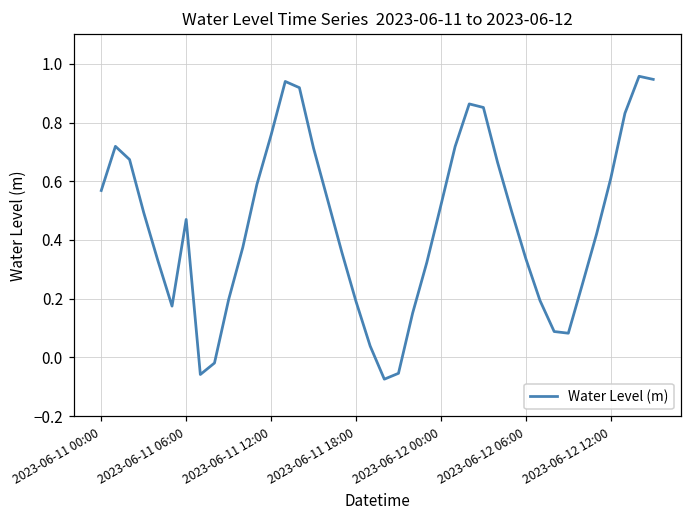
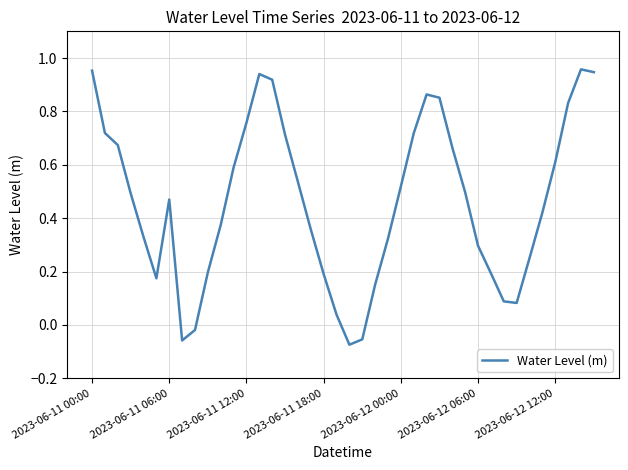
2023-06-11 00:00: 0.57 -> 0.95
2023-06-12 06:00: 0.34 -> 0.30
